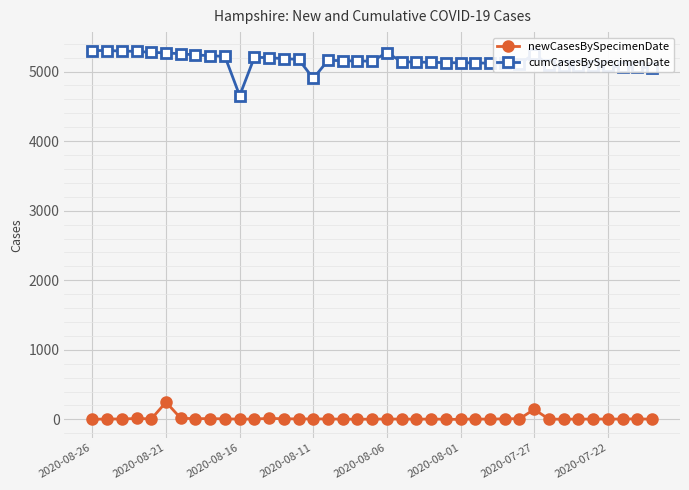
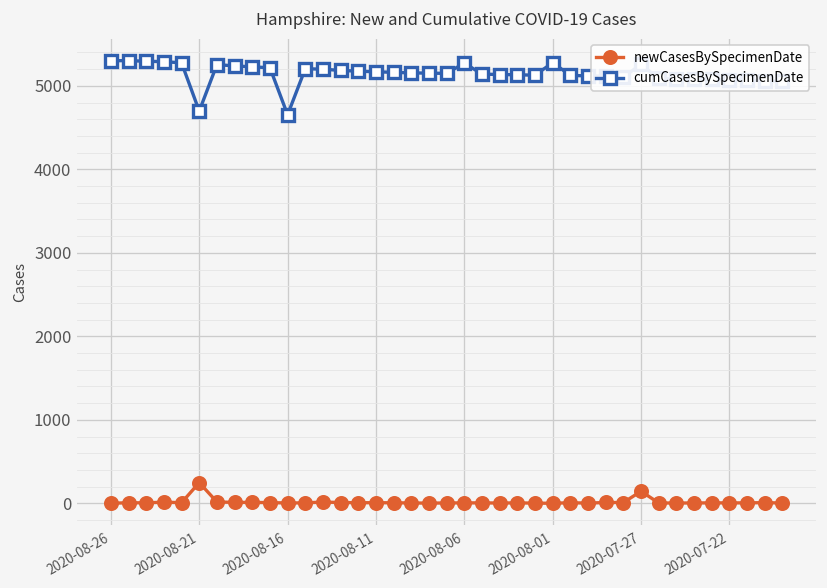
cumCasesBySpecimenDate, 2020-08-21: 5300 -> 4700
cumCasesBySpecimenDate, 2020-08-11: 4900 -> 5200
cumCasesBySpecimenDate, 2020-08-01: 5100 -> 5300
